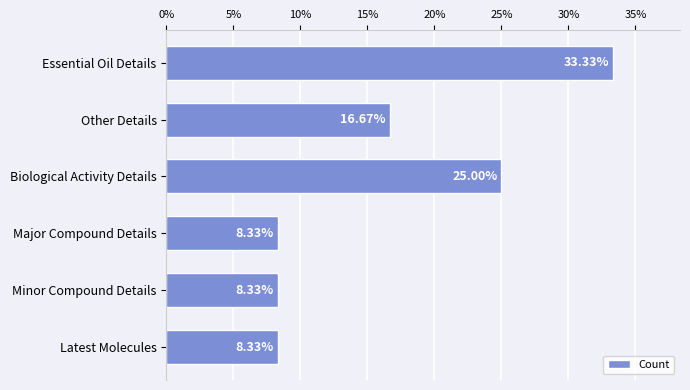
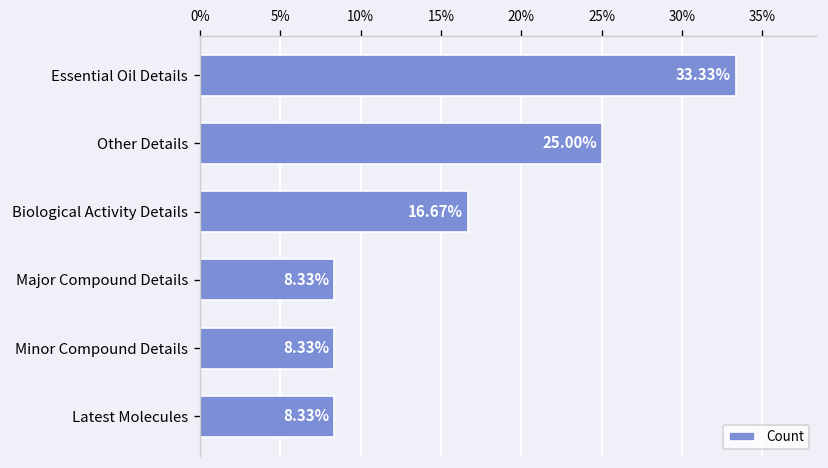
Other Details: 16.67% -> 25.00%
Biological Activity Details: 25.00% -> 16.67%
